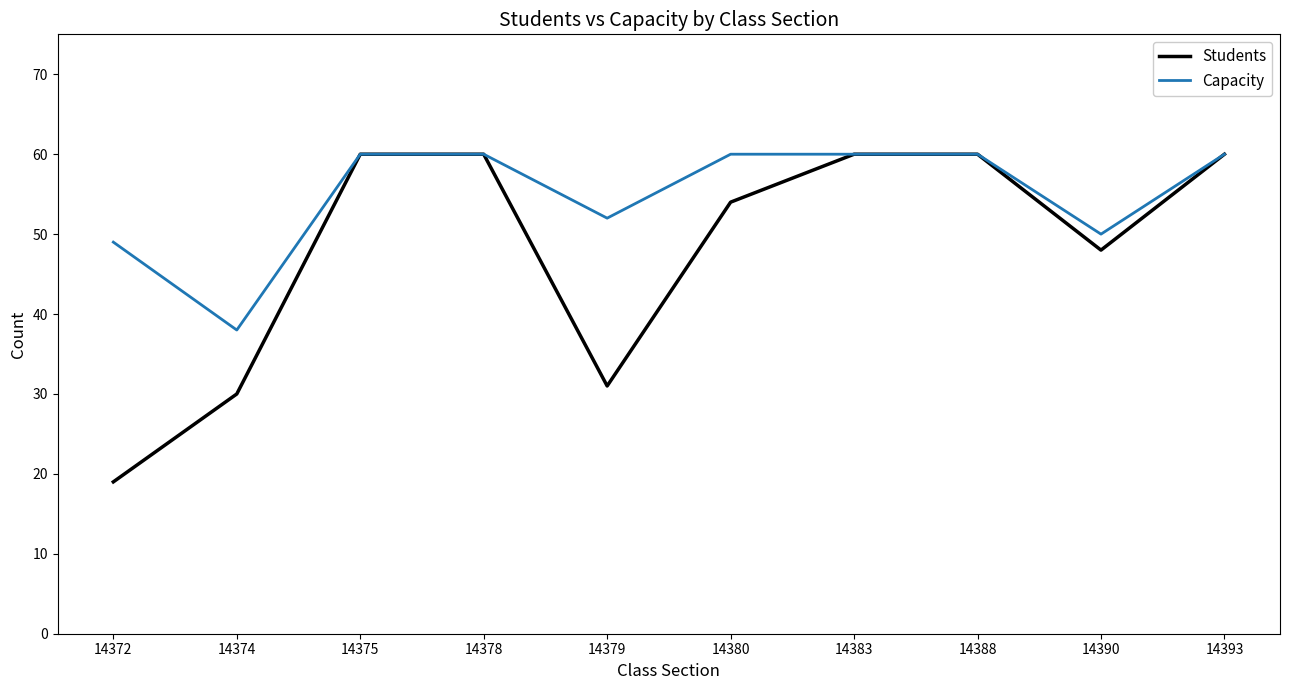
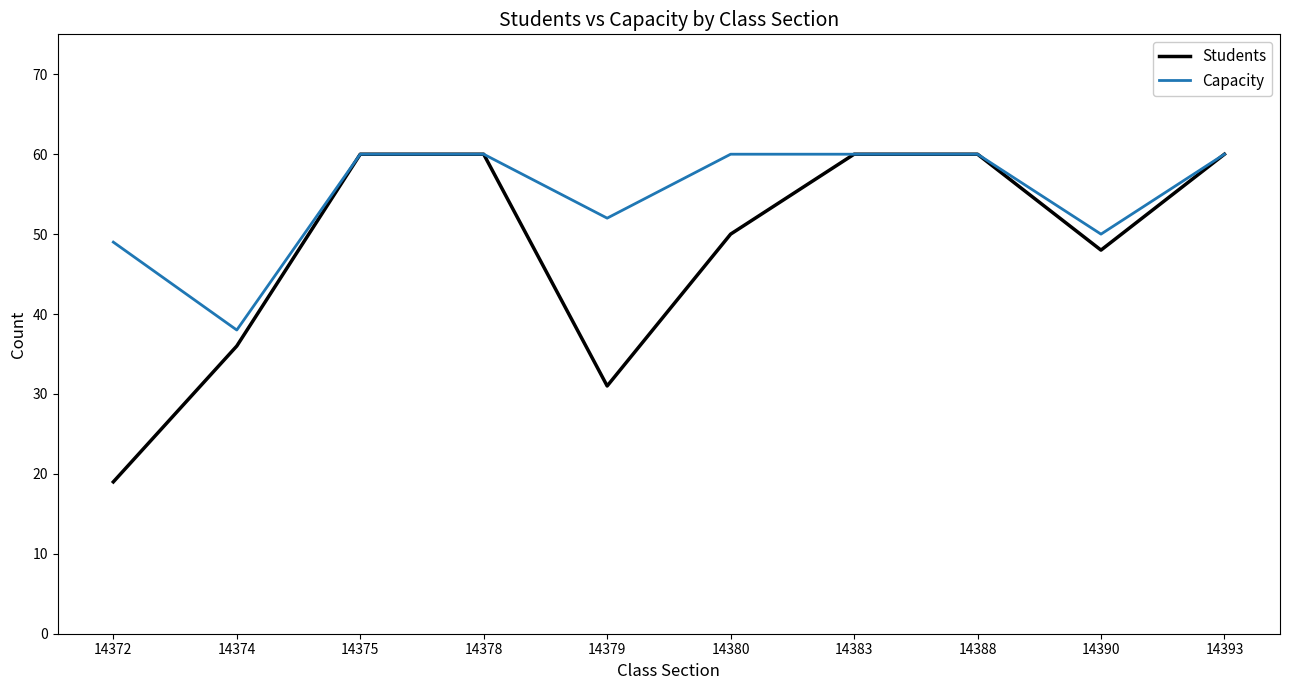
Students, 14374: 30 -> 36
Students, 14380: 54 -> 50
